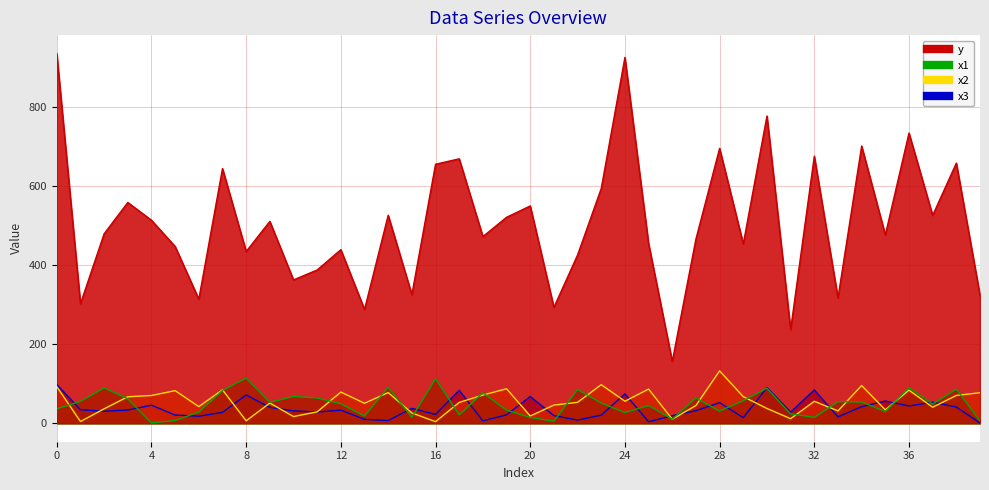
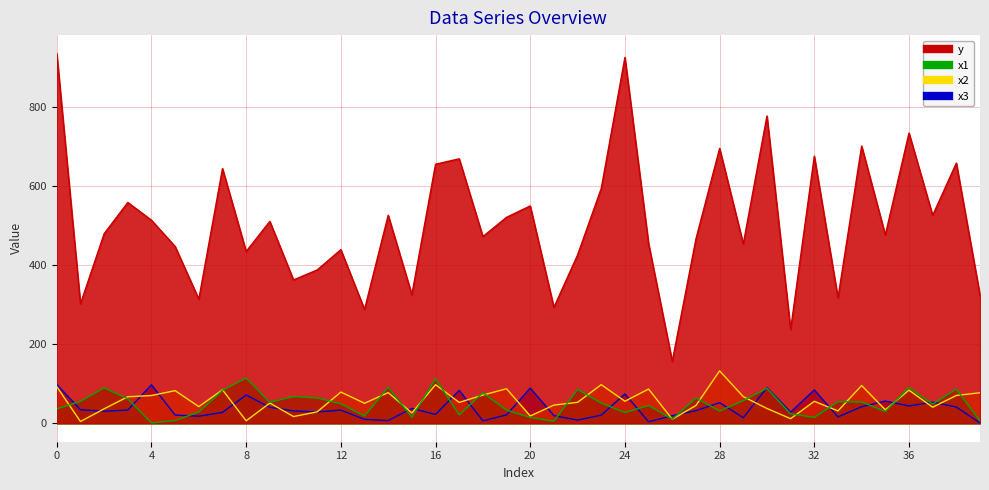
x3, 4: 50 -> 100
x2, 16: 0 -> 100
x3, 20: 70 -> 90
